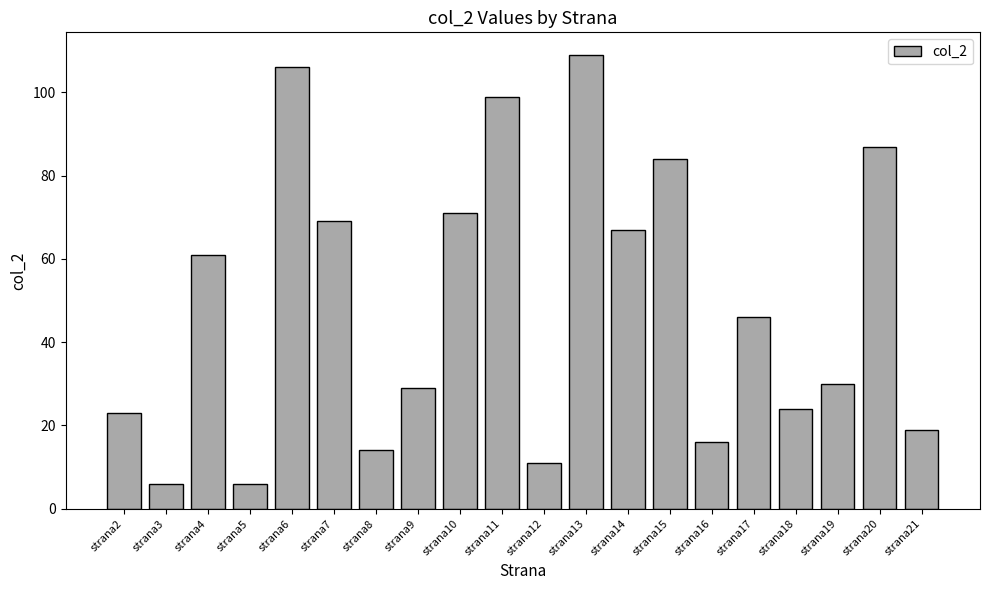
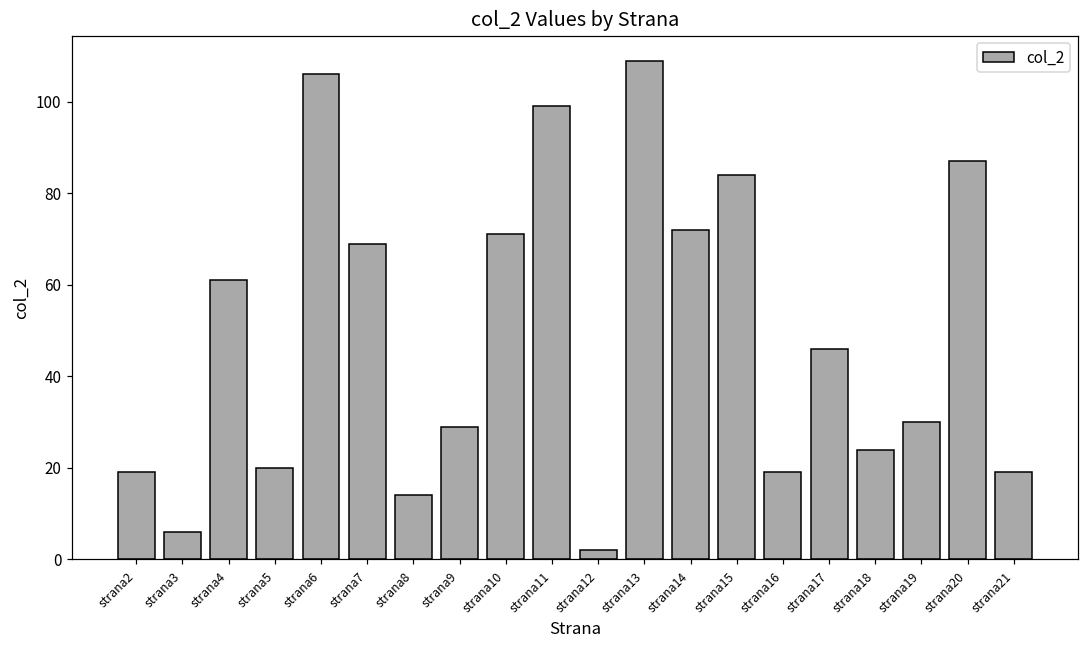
strana2: 23 -> 19
strana5: 6 -> 20
strana12: 11 -> 2
strana14: 67 -> 72
strana16: 16 -> 19
